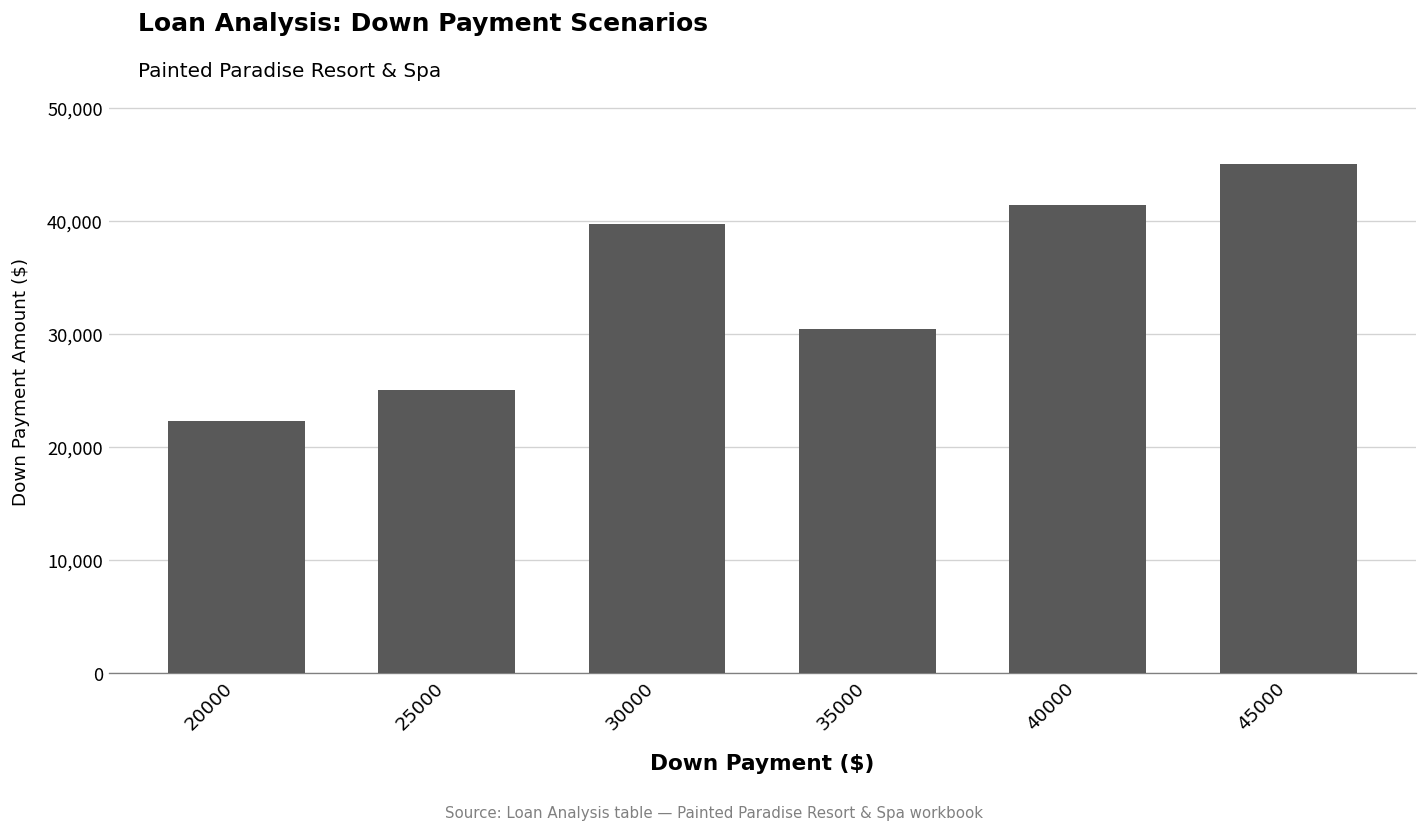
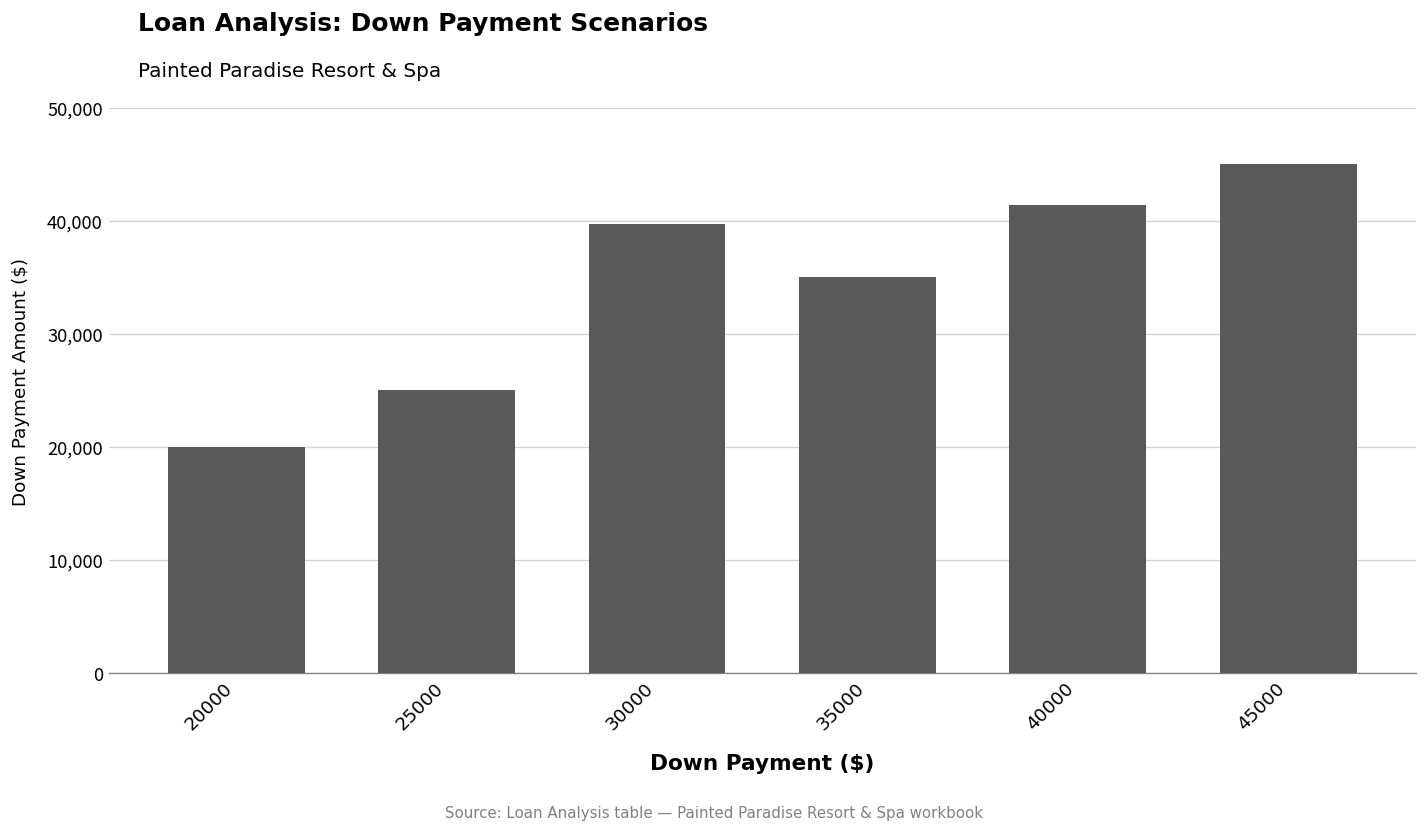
20000: 22,000 -> 20,000
35000: 30,000 -> 35,000
